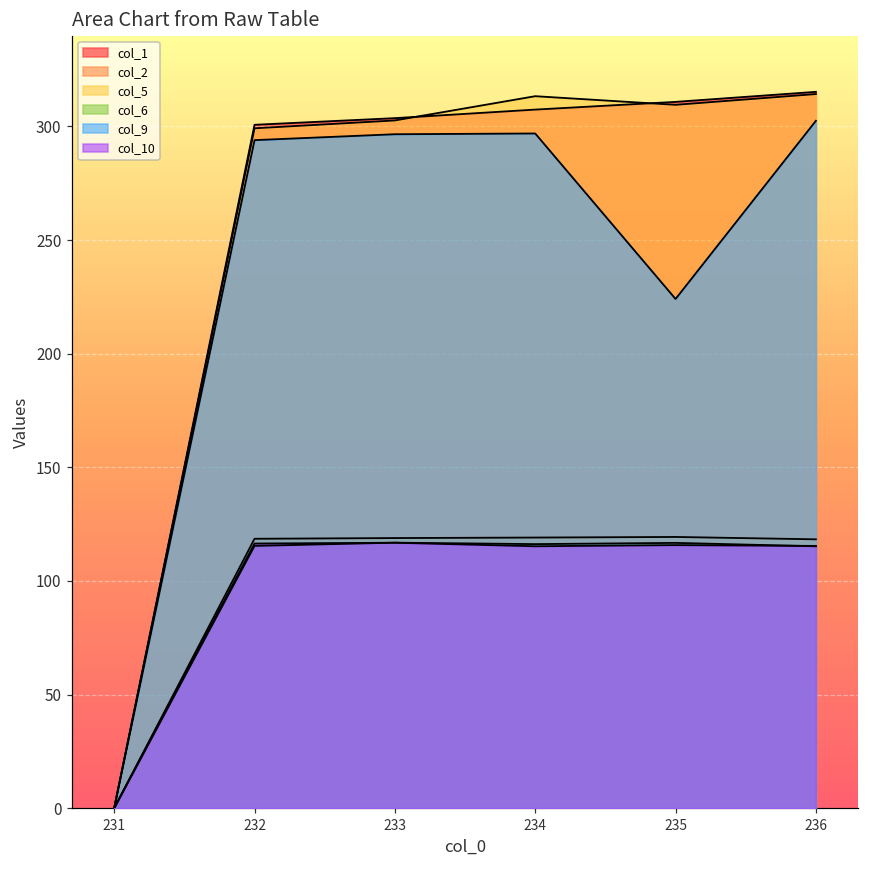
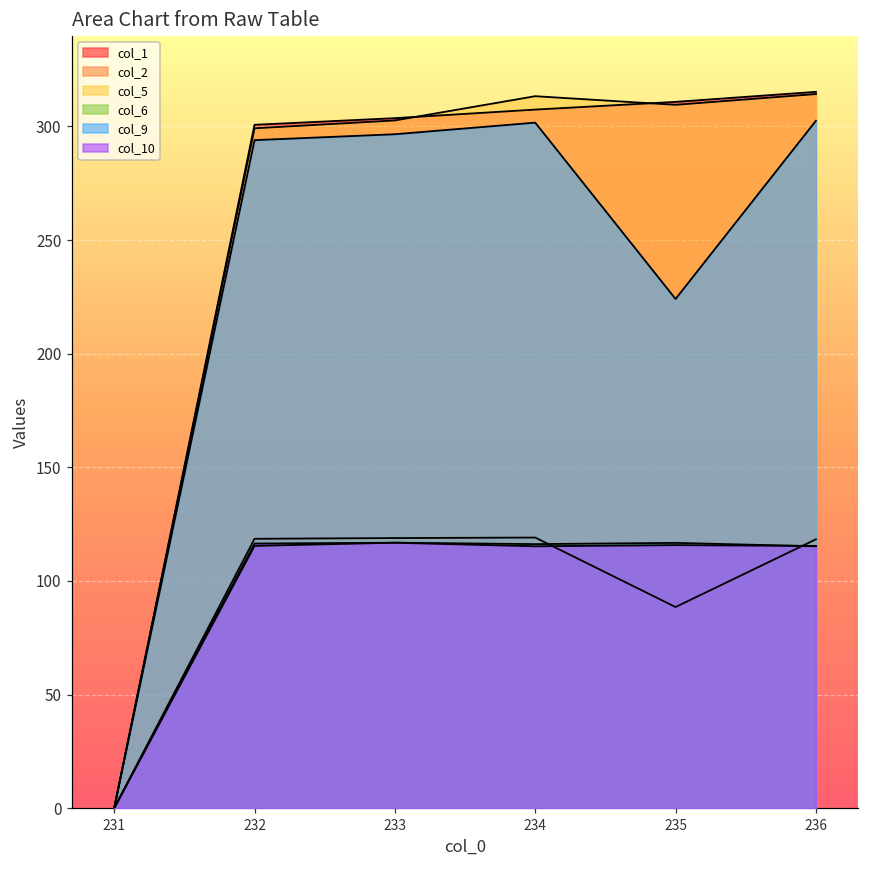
col_9, 234: 297 -> 302
col_2, 235: 119 -> 89
